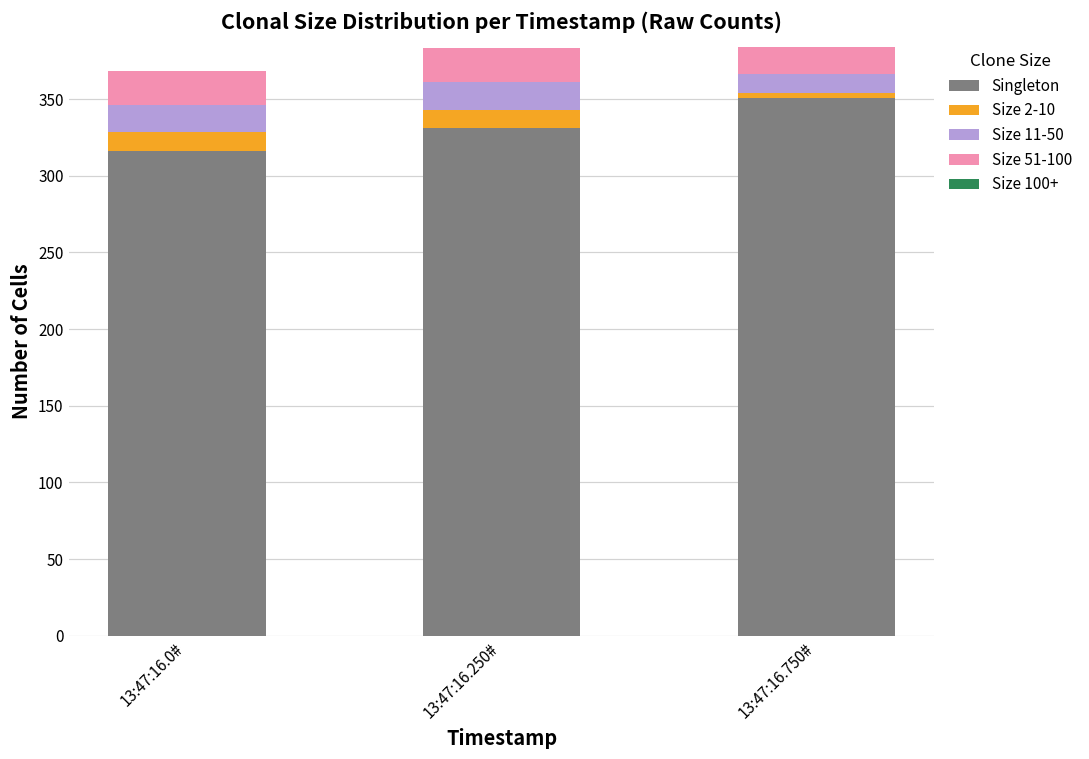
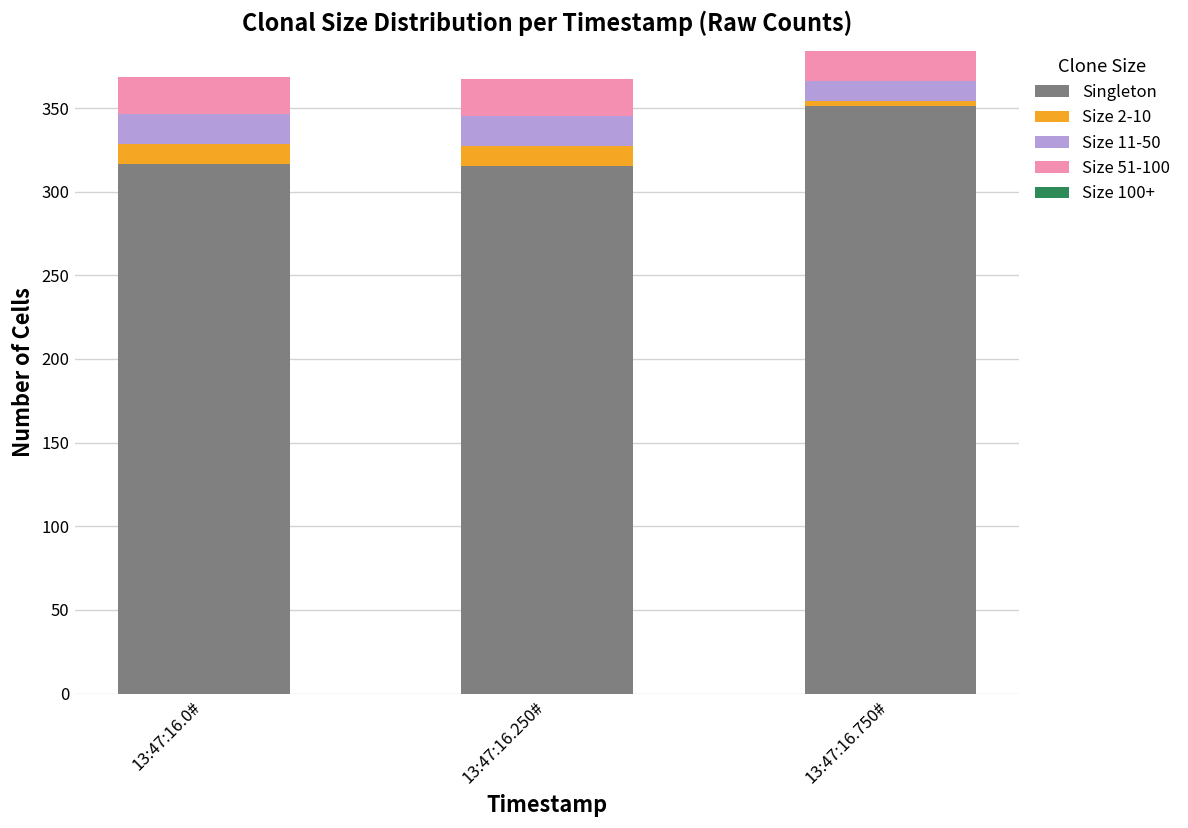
Singleton, 13:47:16.250#: 331 -> 315
